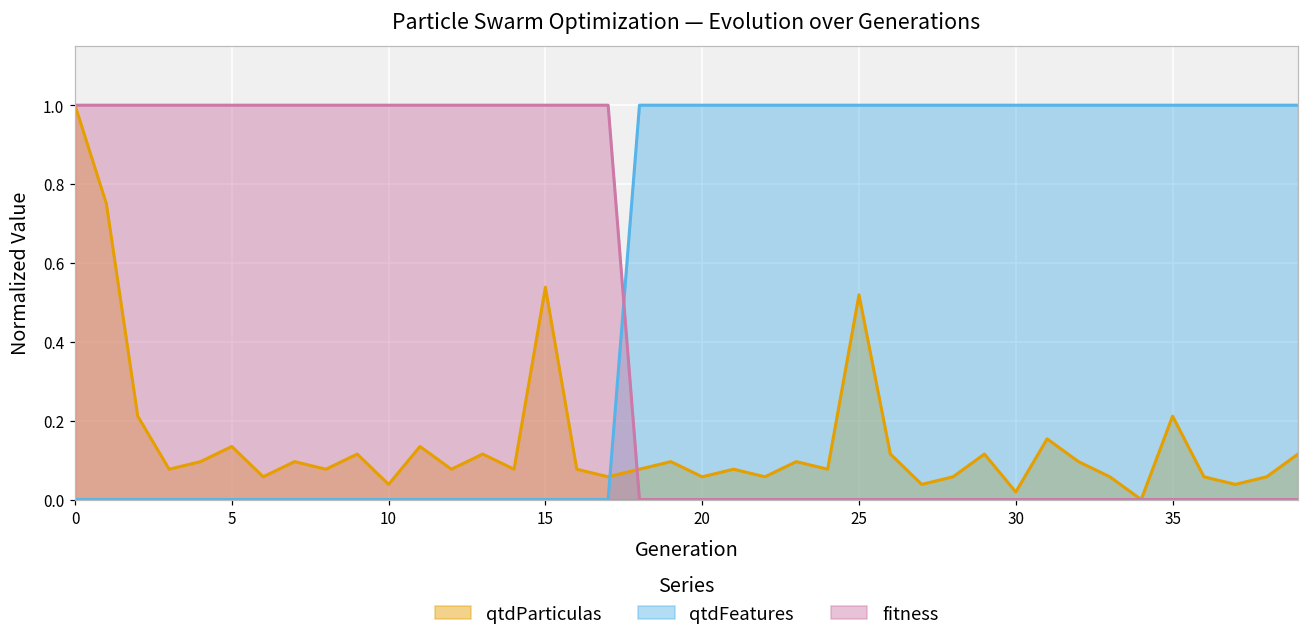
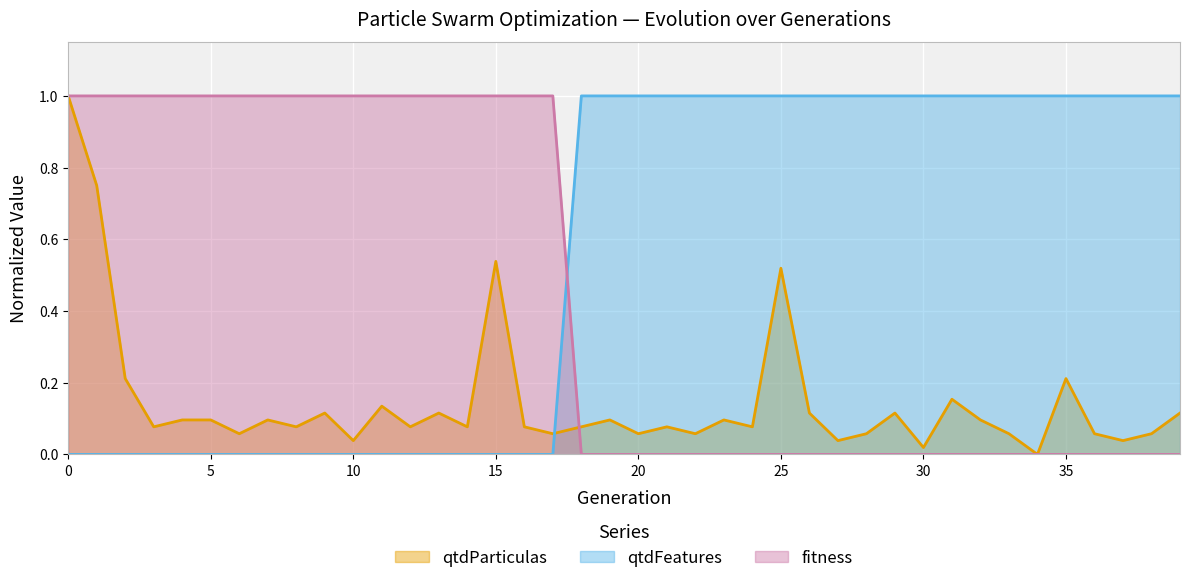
qtdParticulas, 5: 0.13 -> 0.10
